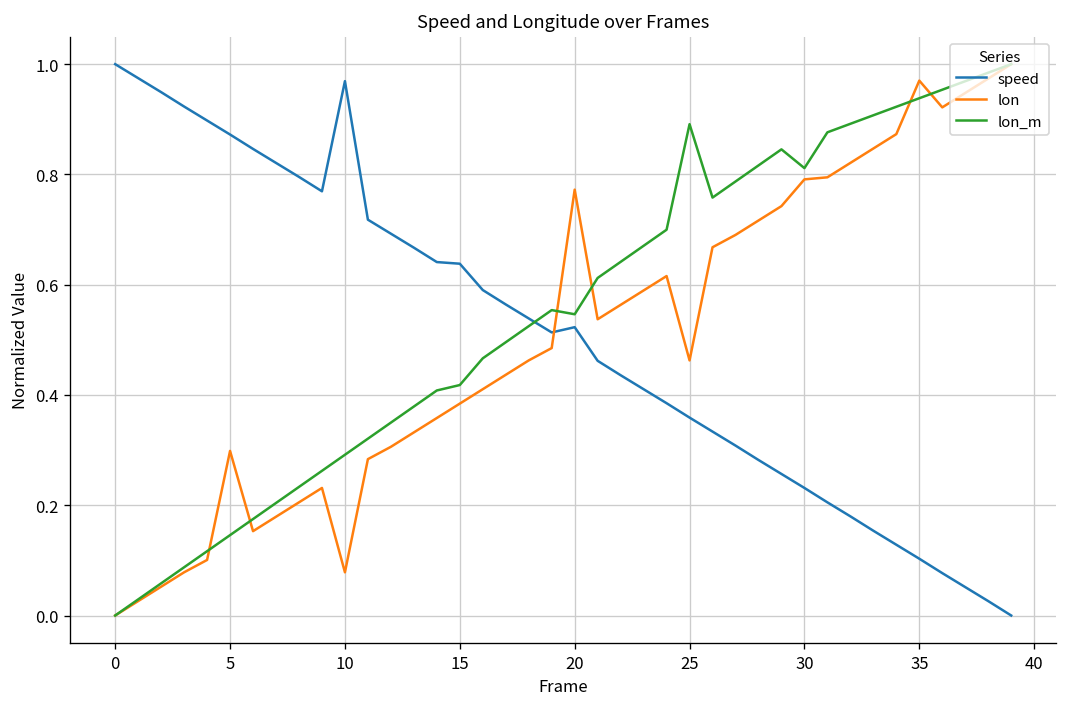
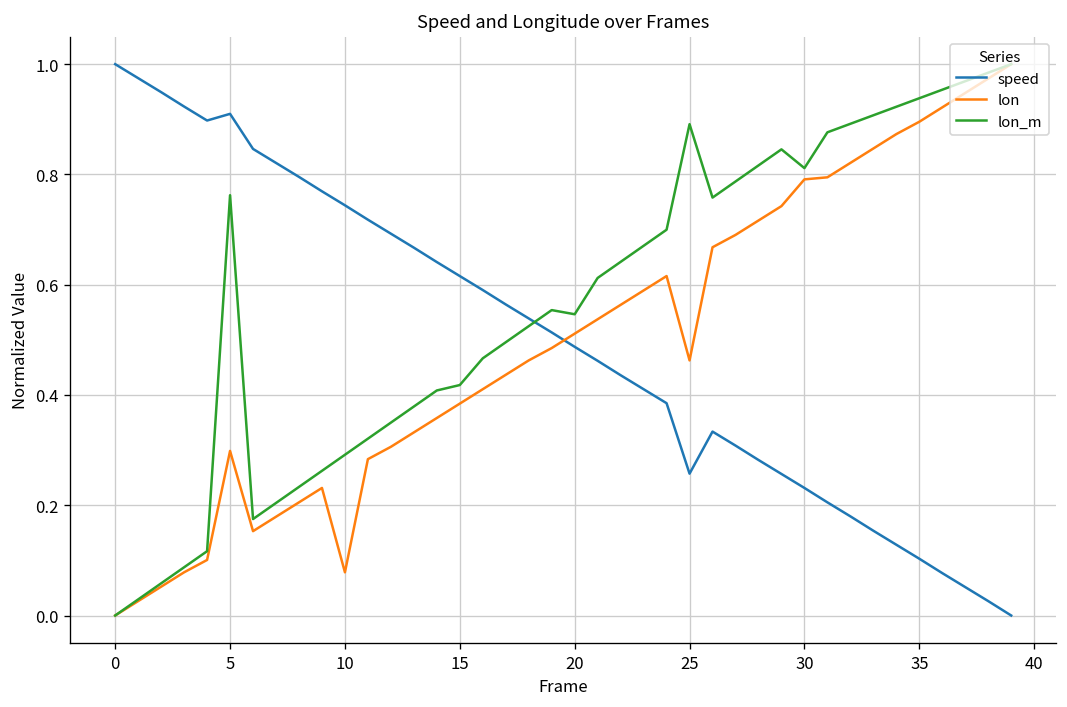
speed, 5: 0.87 -> 0.91
lon_m, 5: 0.15 -> 0.76
speed, 10: 0.97 -> 0.74
speed, 15: 0.64 -> 0.62
speed, 20: 0.52 -> 0.49
lon, 20: 0.77 -> 0.51
speed, 25: 0.36 -> 0.26
lon, 35: 0.97 -> 0.90
